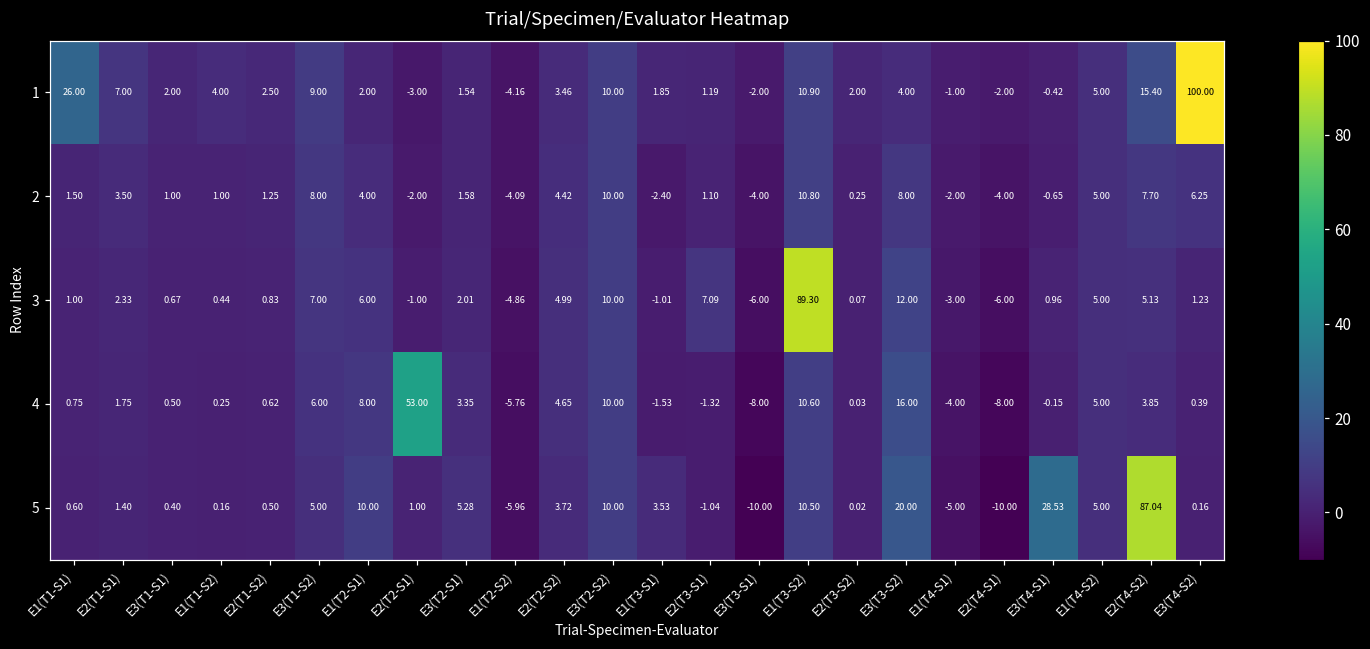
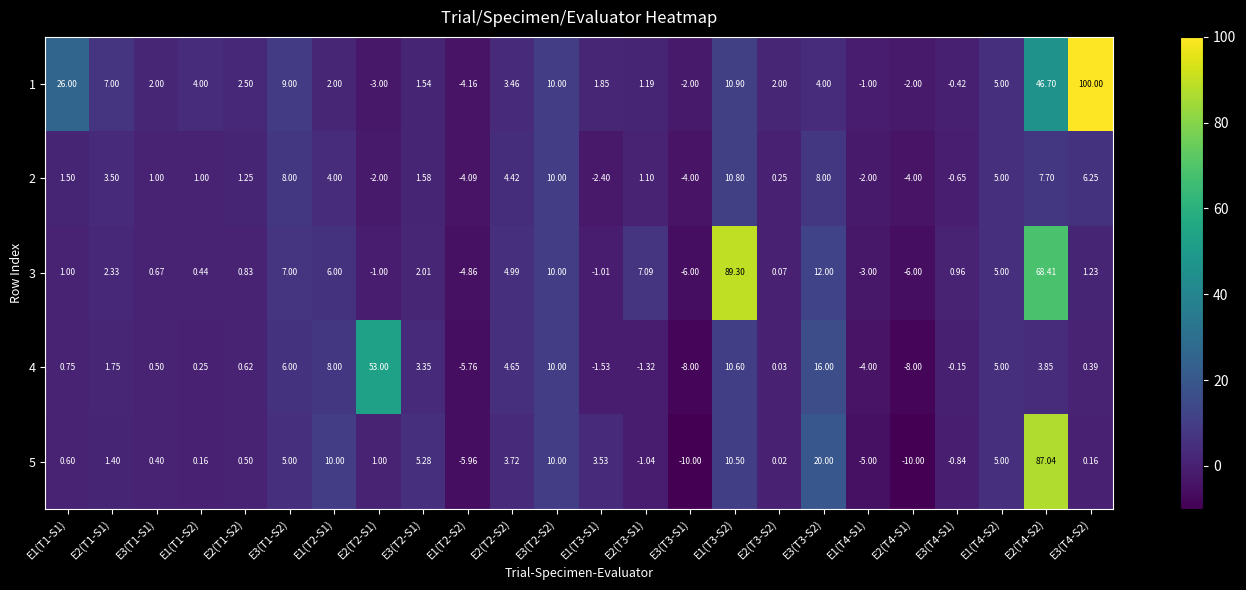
1, E2(T4-S2): 15.40 -> 46.70
3, E2(T4-S2): 5.13 -> 68.41
5, E3(T4-S1): 28.53 -> -0.84
